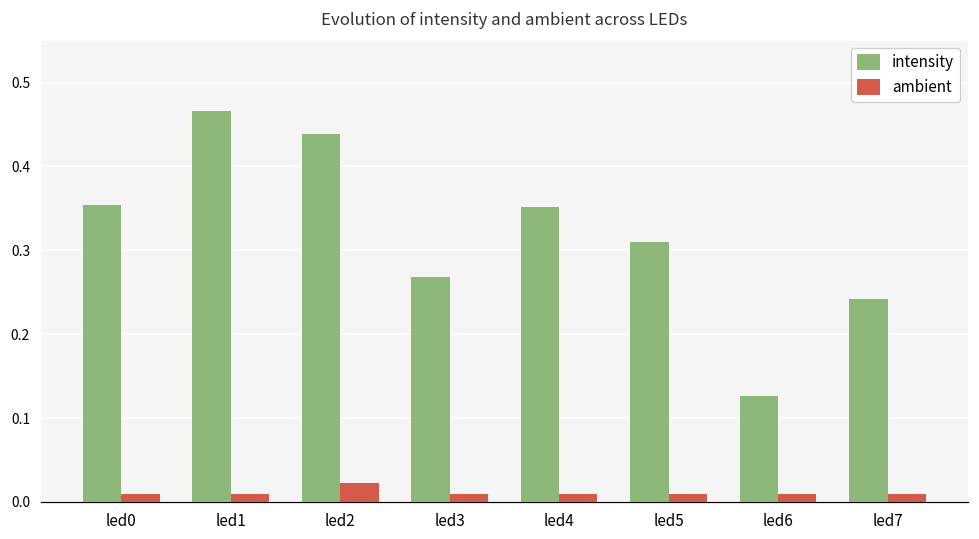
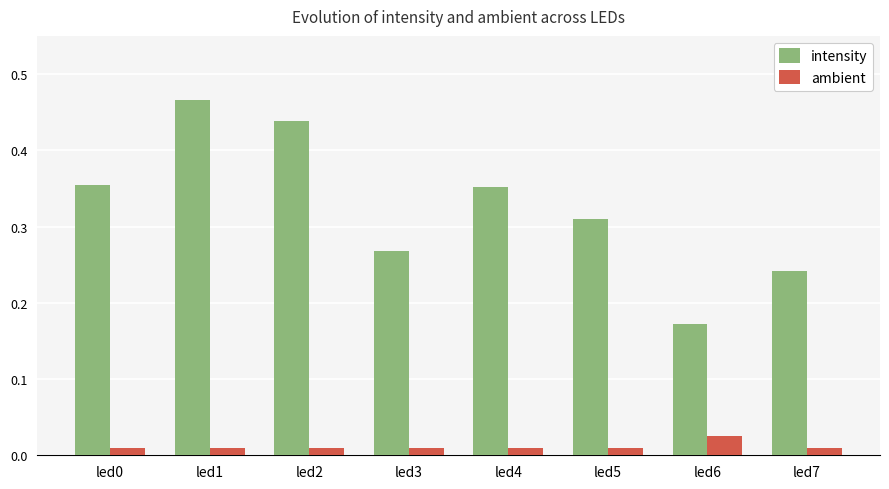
ambient, led2: 0.02 -> 0.01
intensity, led6: 0.13 -> 0.17
ambient, led6: 0.01 -> 0.03
